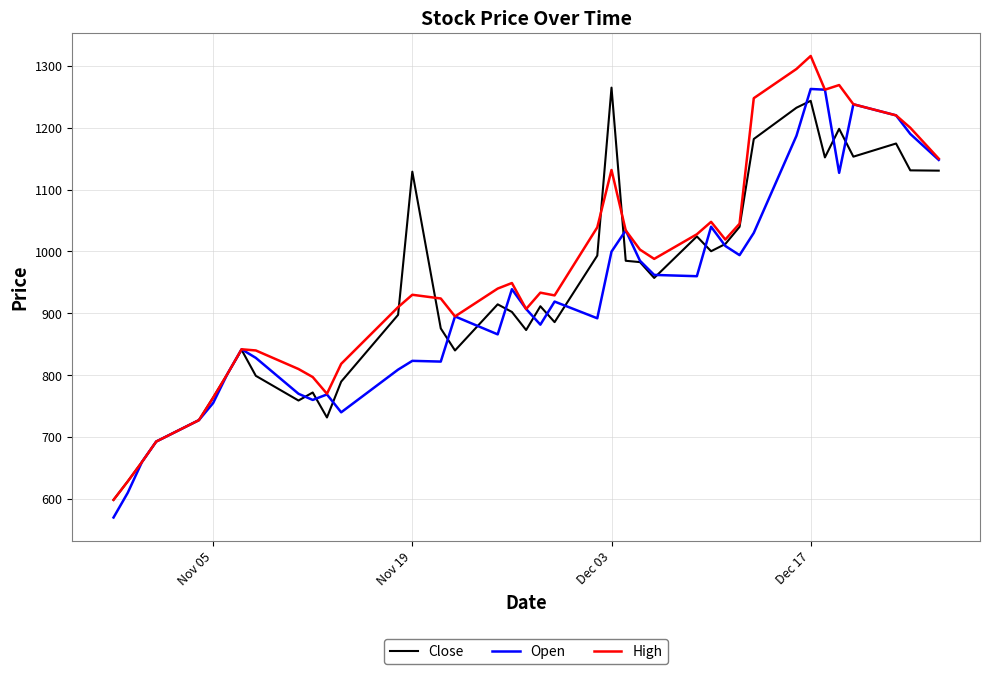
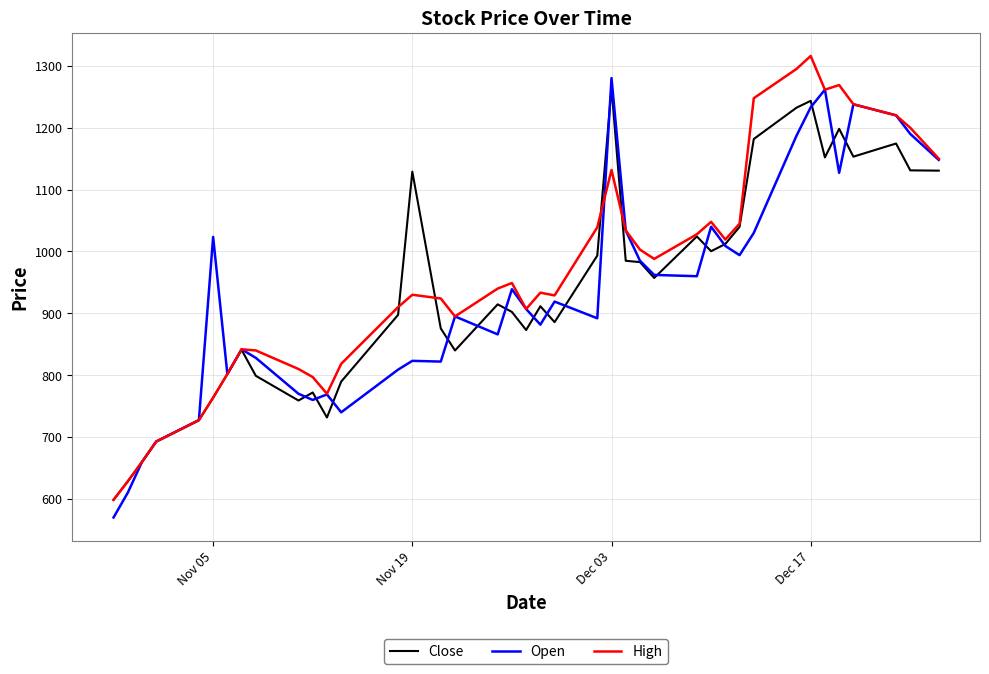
Open, Nov 05: 760 -> 1020
Open, Dec 03: 1000 -> 1280
Open, Dec 17: 1260 -> 1230
